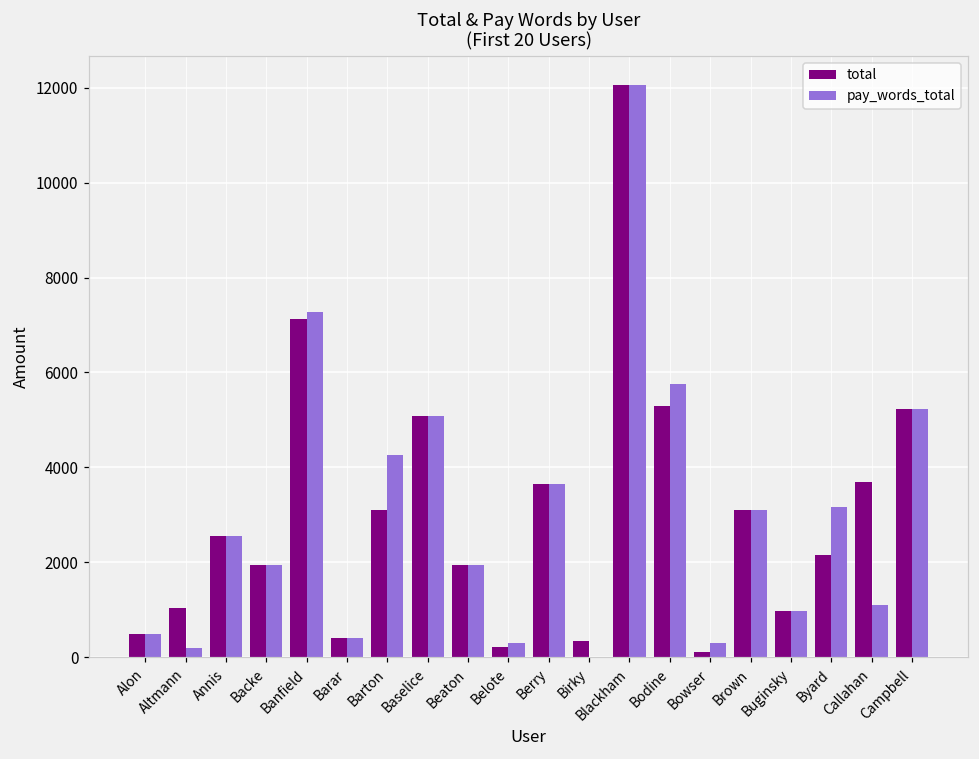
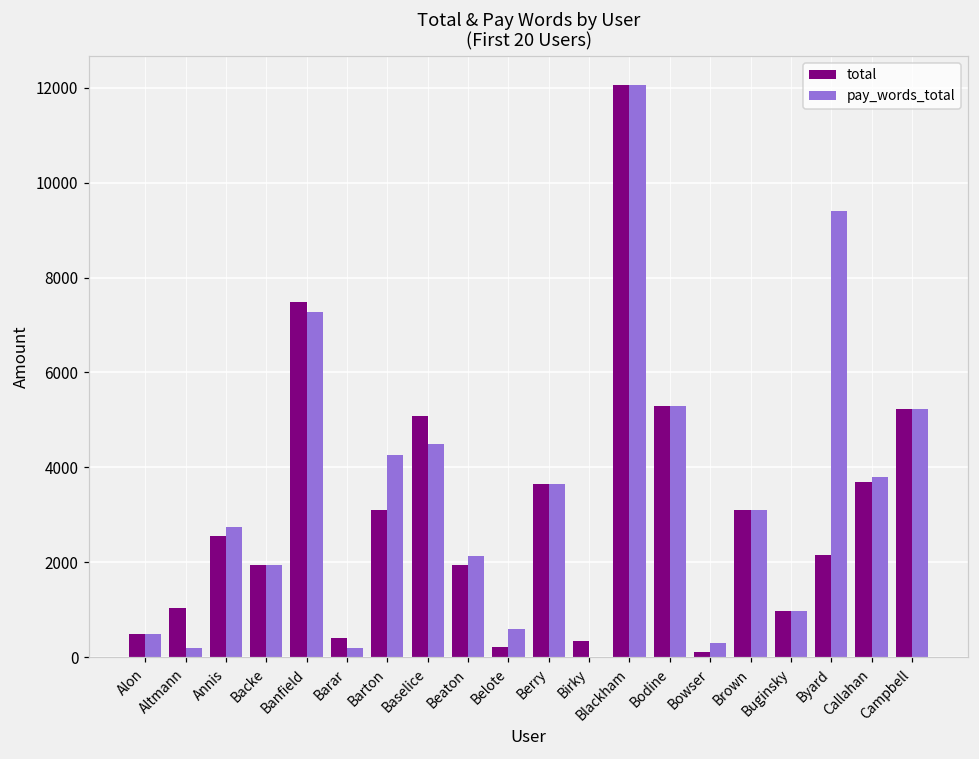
pay_words_total, Annis: 2600 -> 2700
total, Banfield: 7100 -> 7500
pay_words_total, Barar: 400 -> 200
pay_words_total, Baselice: 5100 -> 4500
pay_words_total, Beaton: 2000 -> 2100
pay_words_total, Belote: 300 -> 600
pay_words_total, Bodine: 5800 -> 5300
pay_words_total, Byard: 3200 -> 9400
pay_words_total, Callahan: 1100 -> 3800
